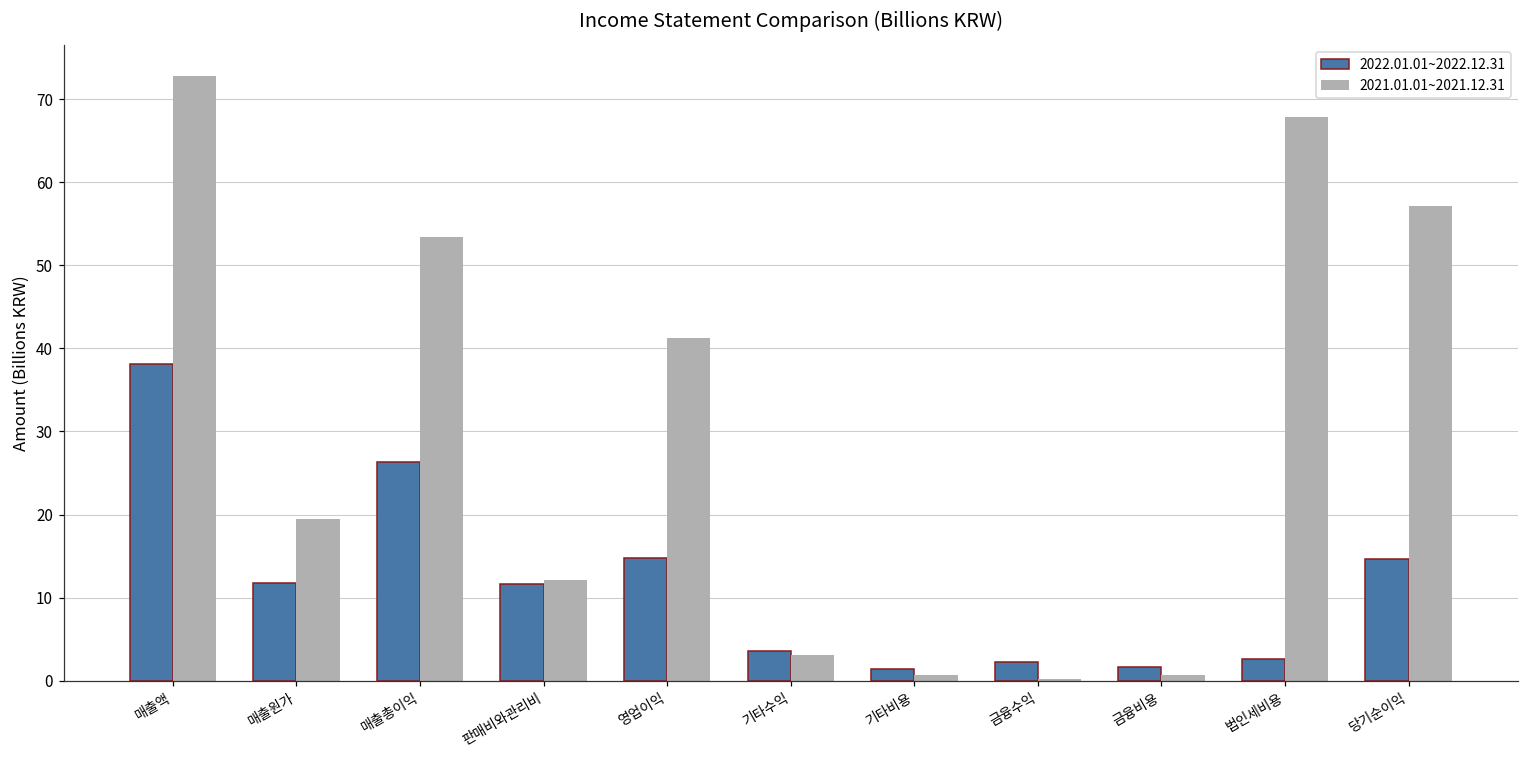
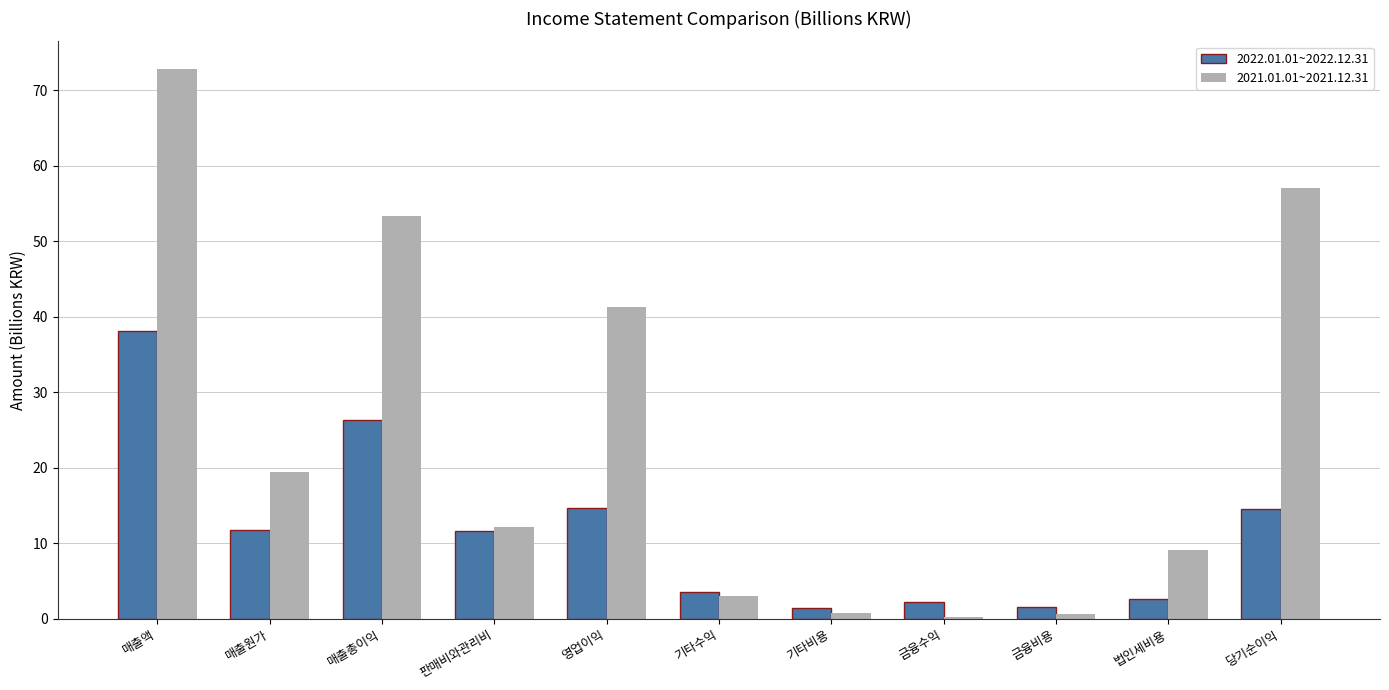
2021.01.01~2021.12.31, 법인세비용: 68 -> 9
